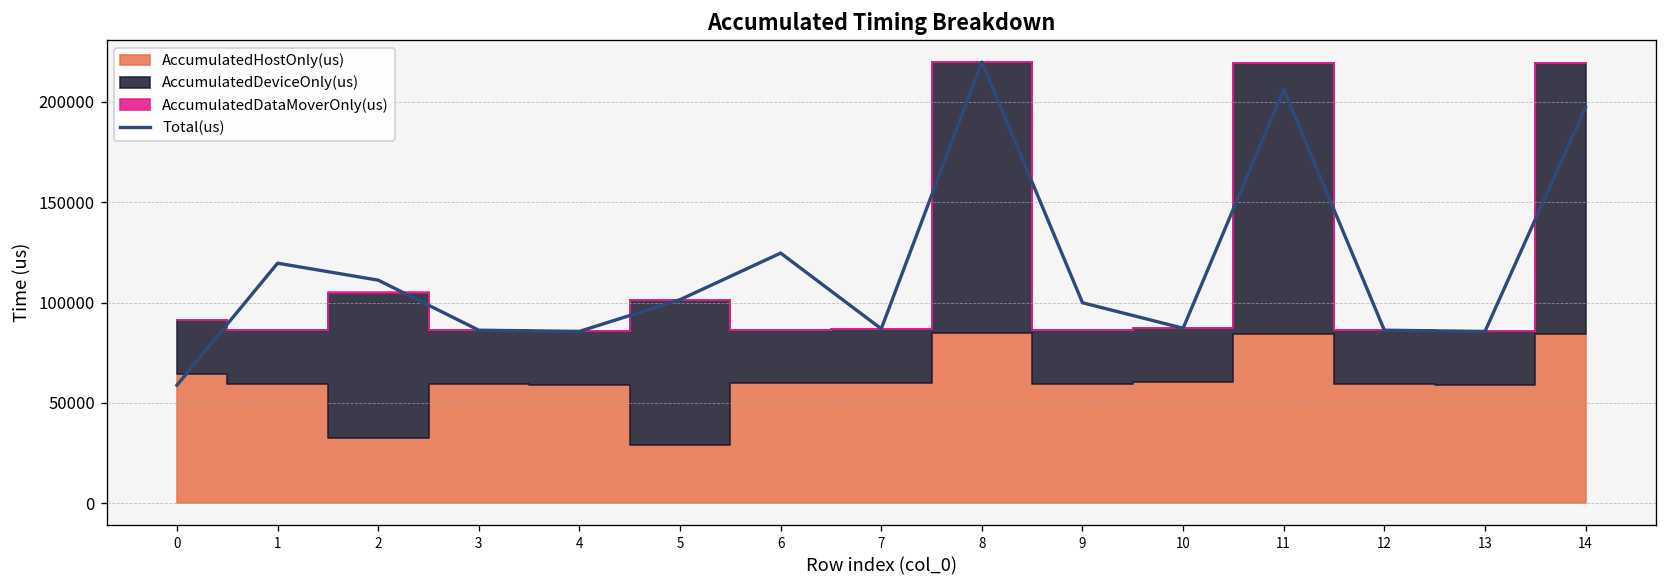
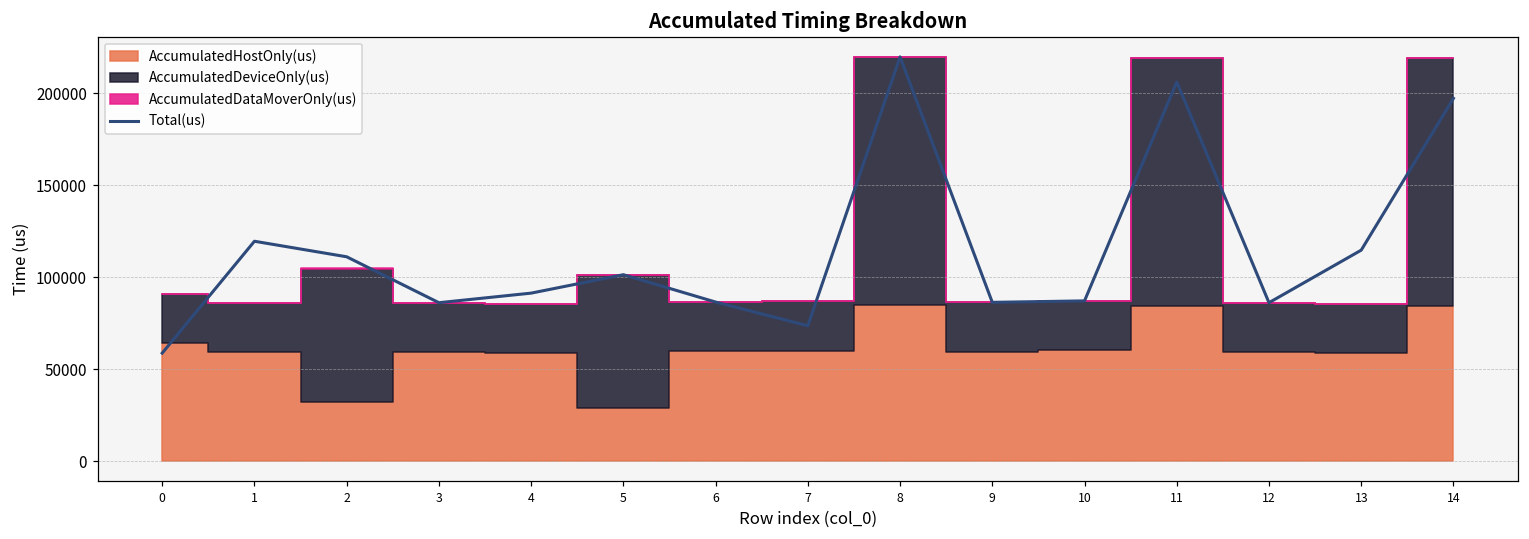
Total(us), 4: 86000 -> 91000
Total(us), 6: 125000 -> 87000
Total(us), 7: 87000 -> 74000
Total(us), 9: 100000 -> 86000
Total(us), 13: 86000 -> 115000
